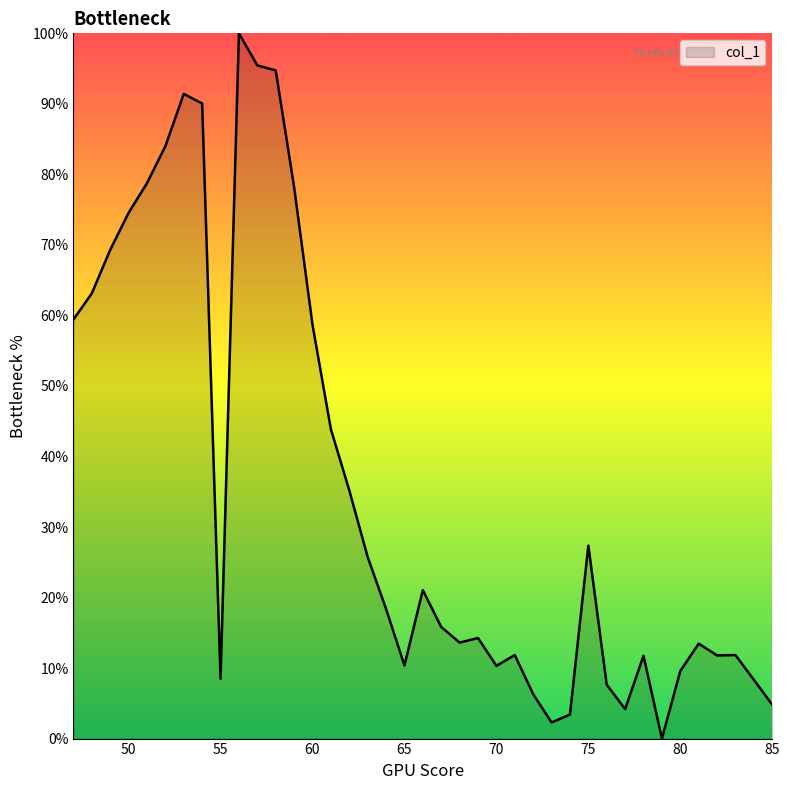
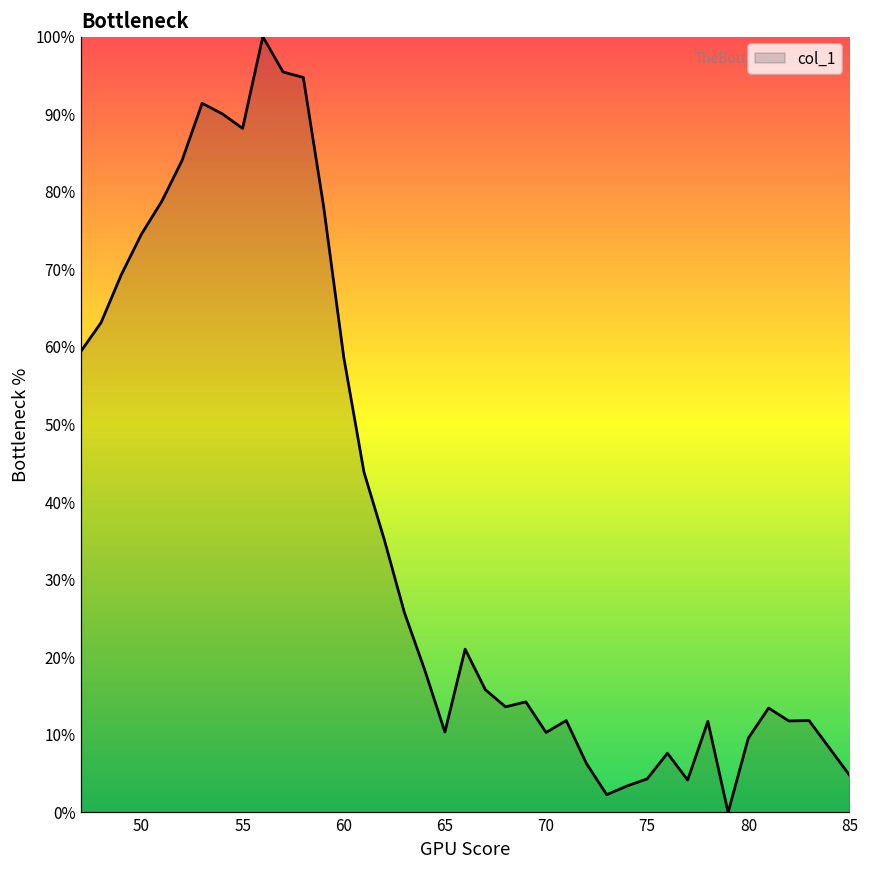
55: 8% -> 88%
75: 27% -> 4%
